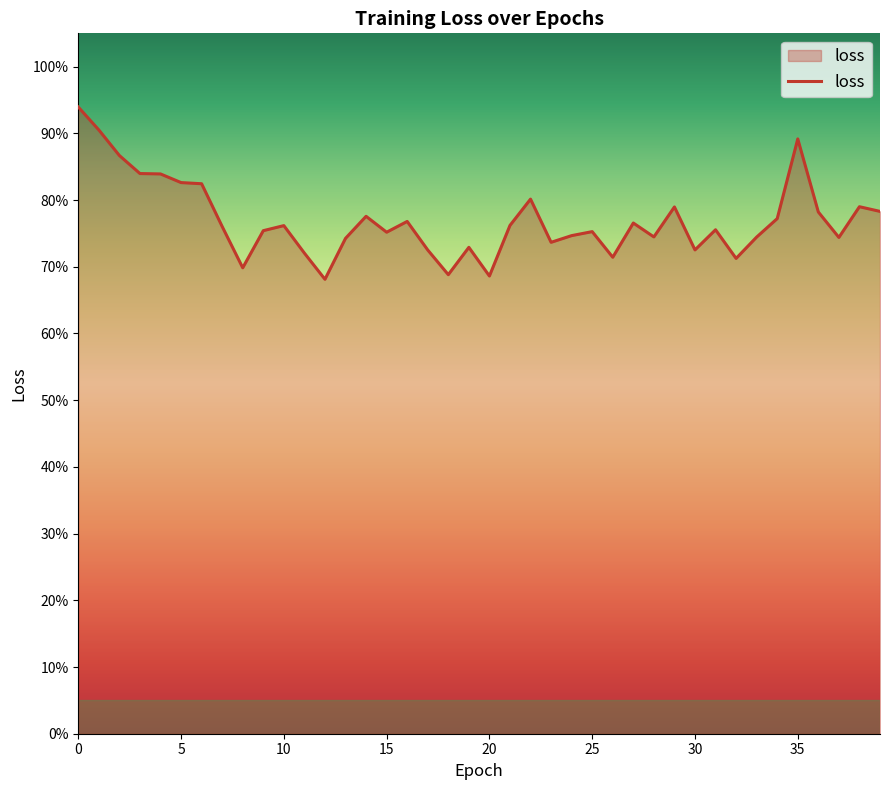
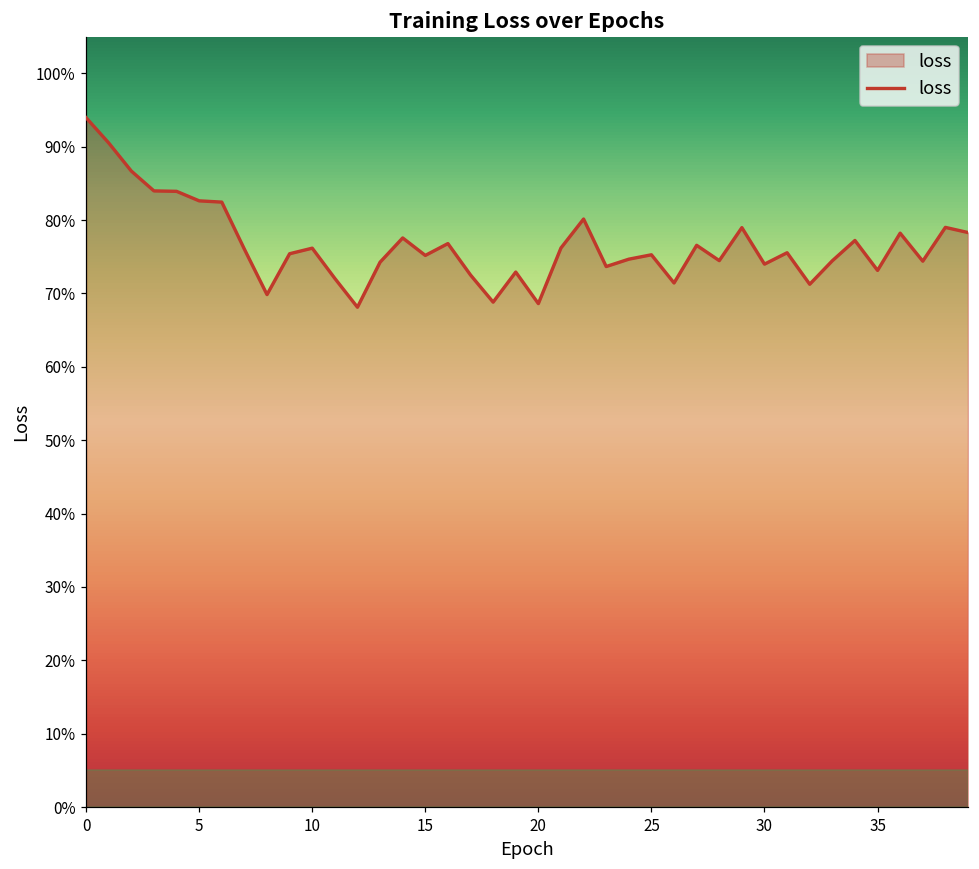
30: 73% -> 74%
35: 89% -> 73%
